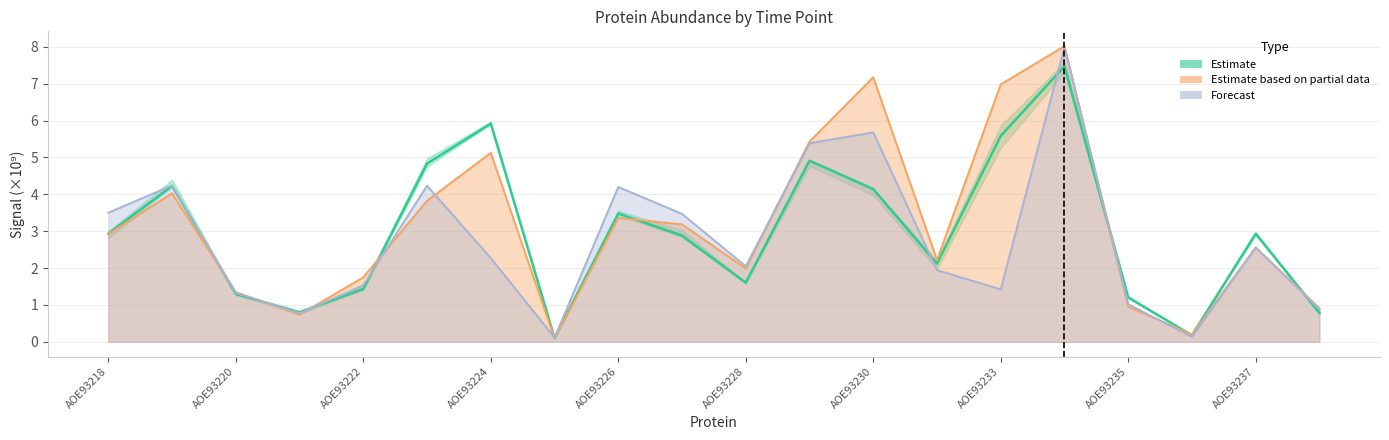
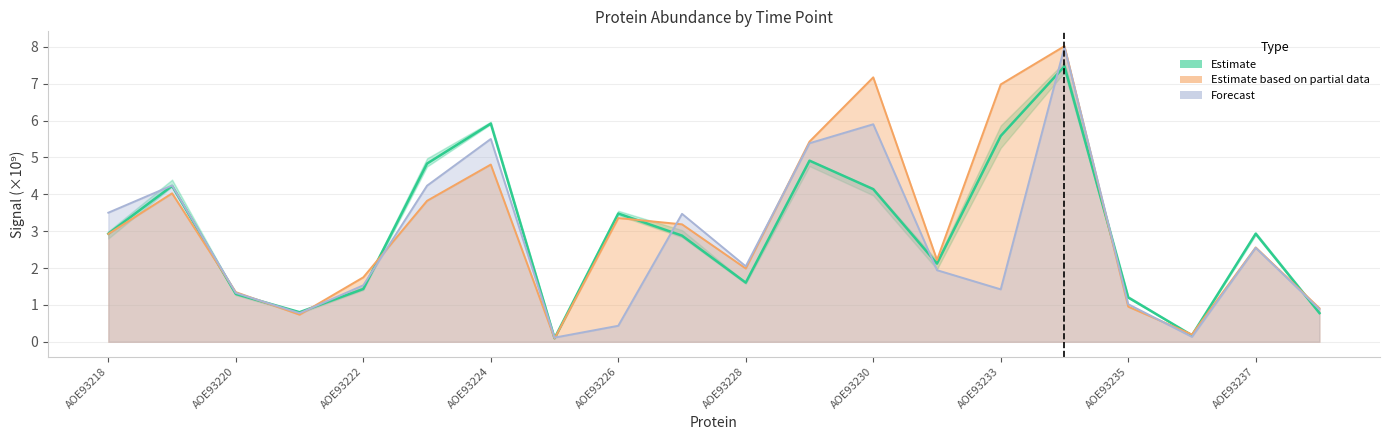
Estimate based on partial data, AOE93224: 5.1 -> 4.8
Forecast, AOE93224: 2.3 -> 5.5
Forecast, AOE93226: 4.2 -> 0.4
Forecast, AOE93230: 5.7 -> 5.9
